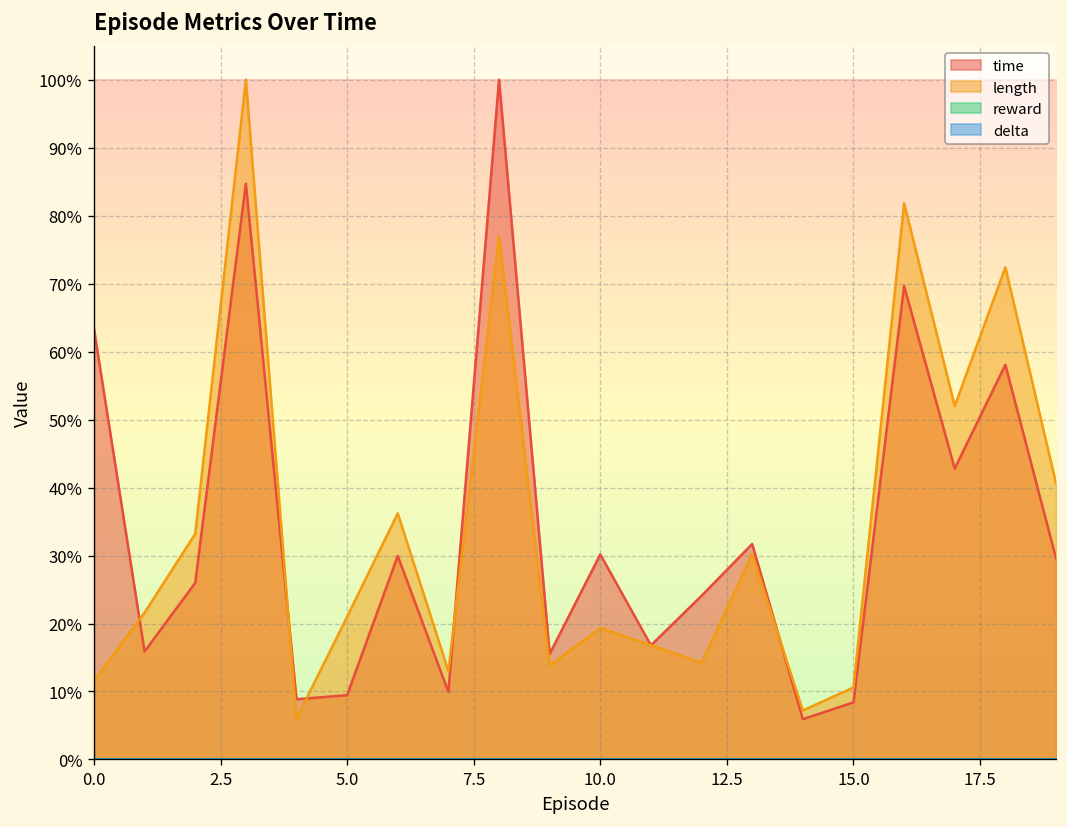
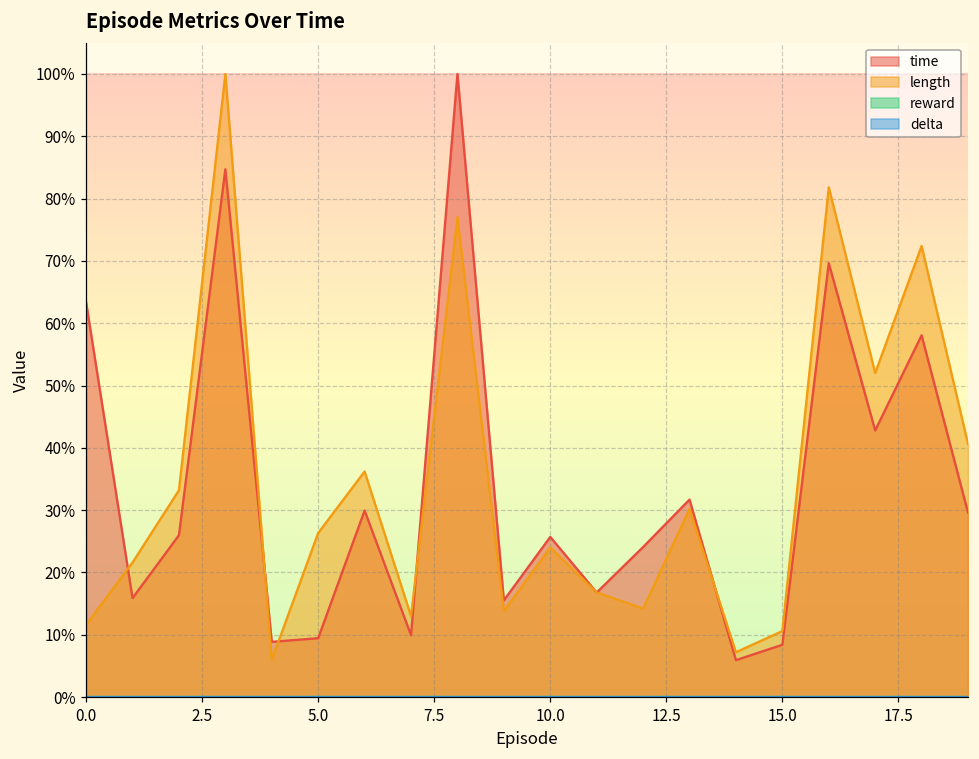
length, 5.0: 21% -> 26%
time, 10.0: 30% -> 26%
length, 10.0: 19% -> 24%
